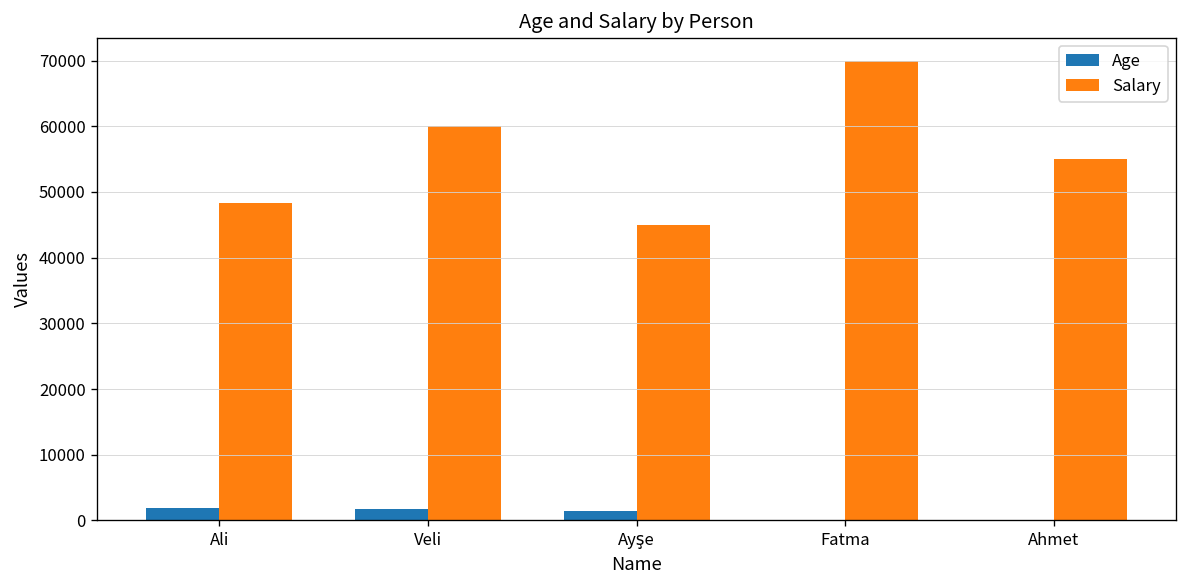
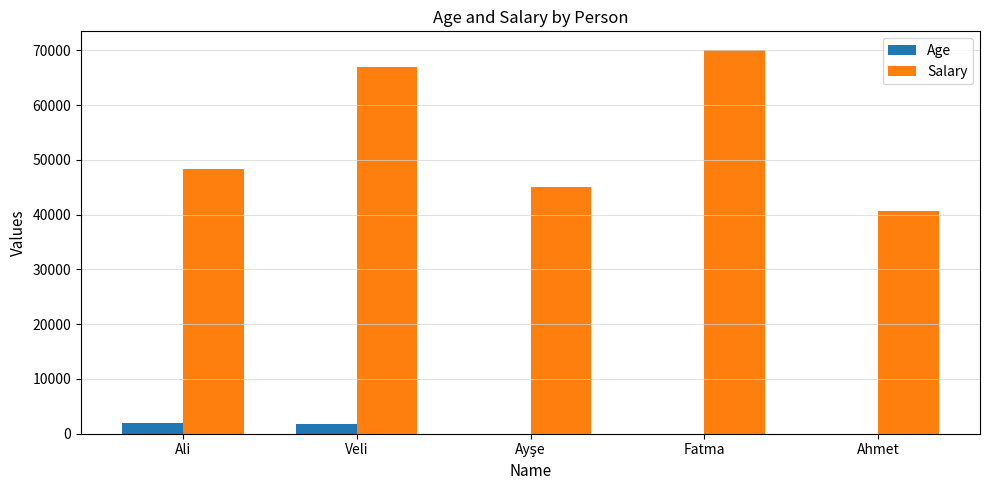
Salary, Veli: 60000 -> 67000
Age, Ayşe: 1000 -> 0
Salary, Ahmet: 55000 -> 41000
